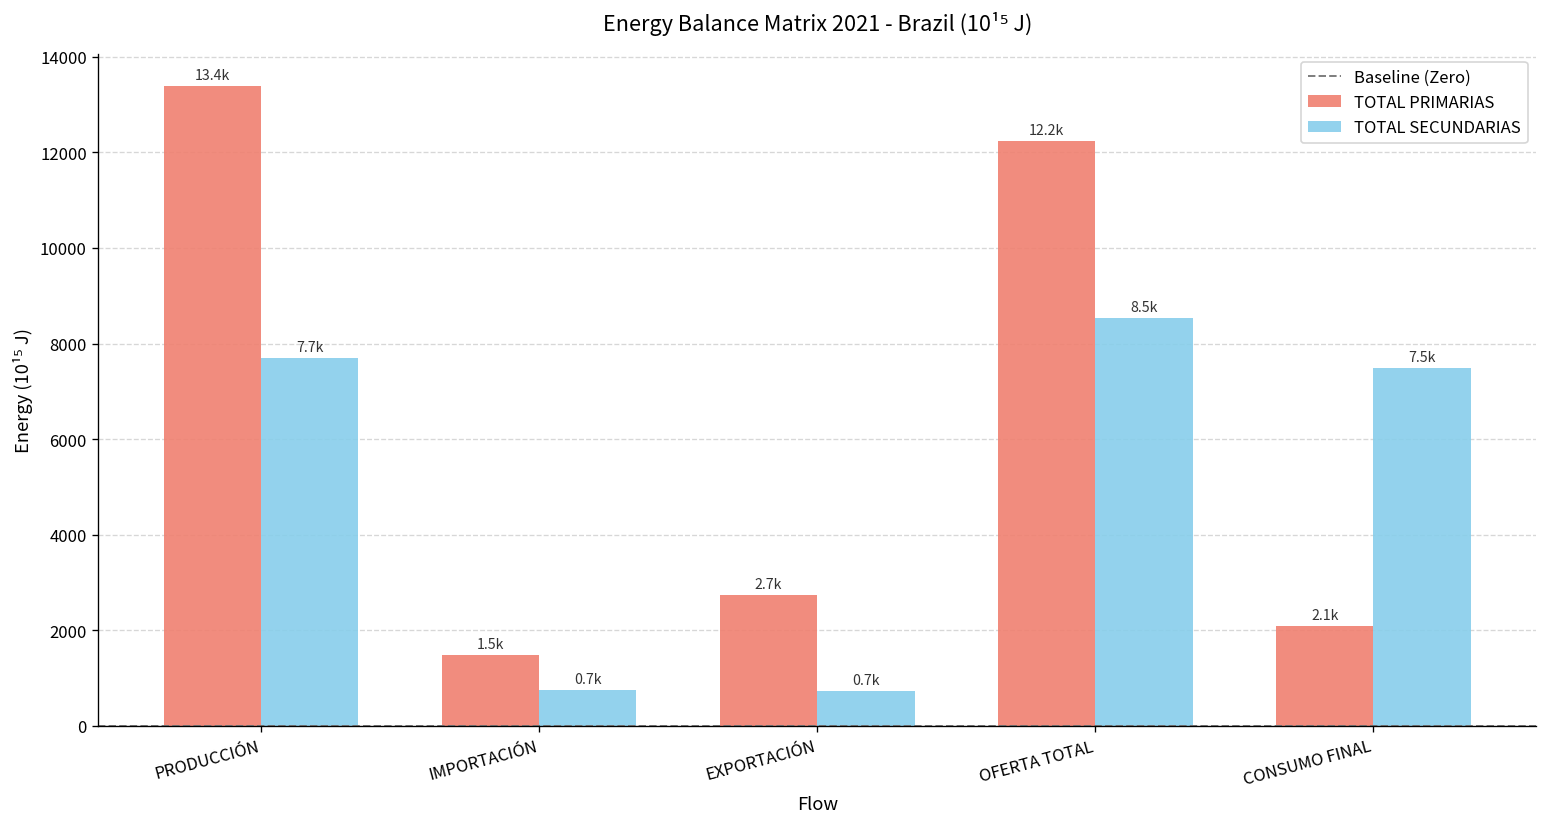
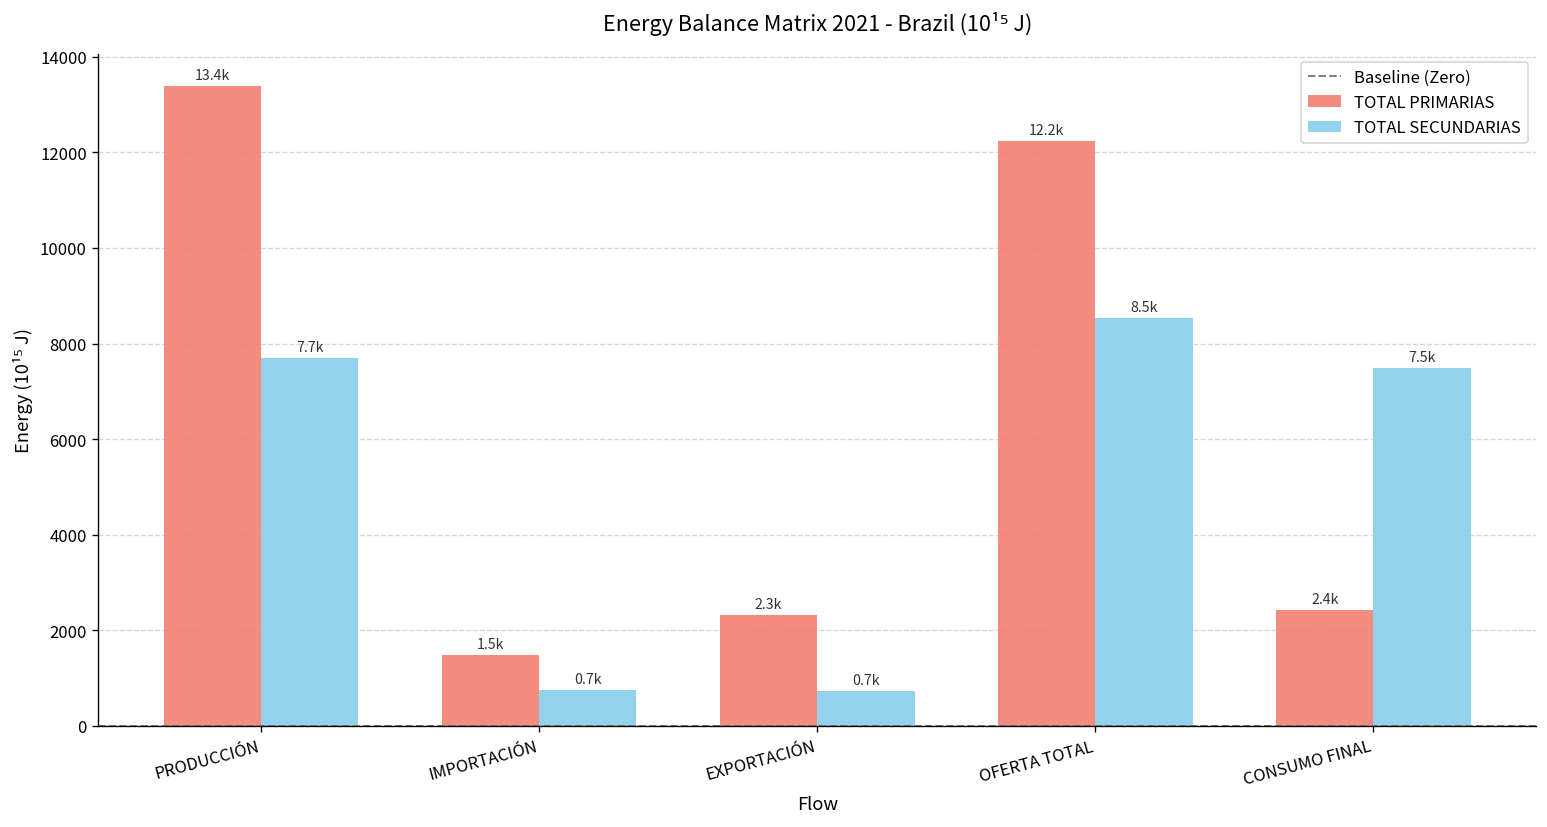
TOTAL PRIMARIAS, EXPORTACIÓN: 2.7k -> 2.3k
TOTAL PRIMARIAS, CONSUMO FINAL: 2.1k -> 2.4k
